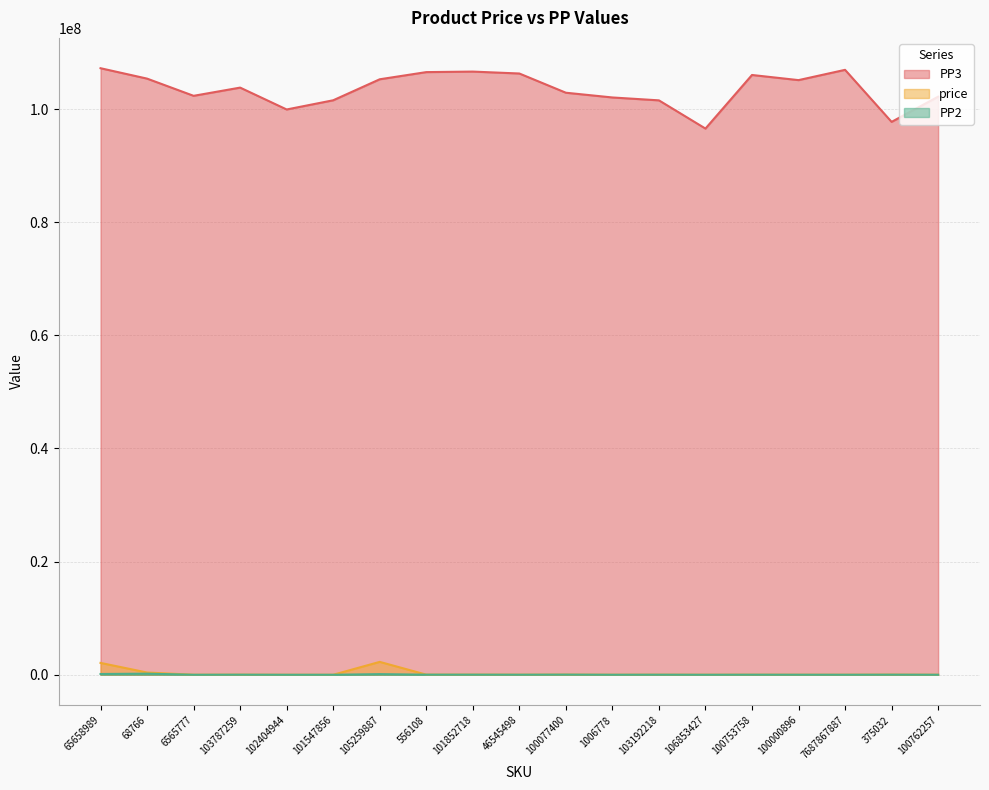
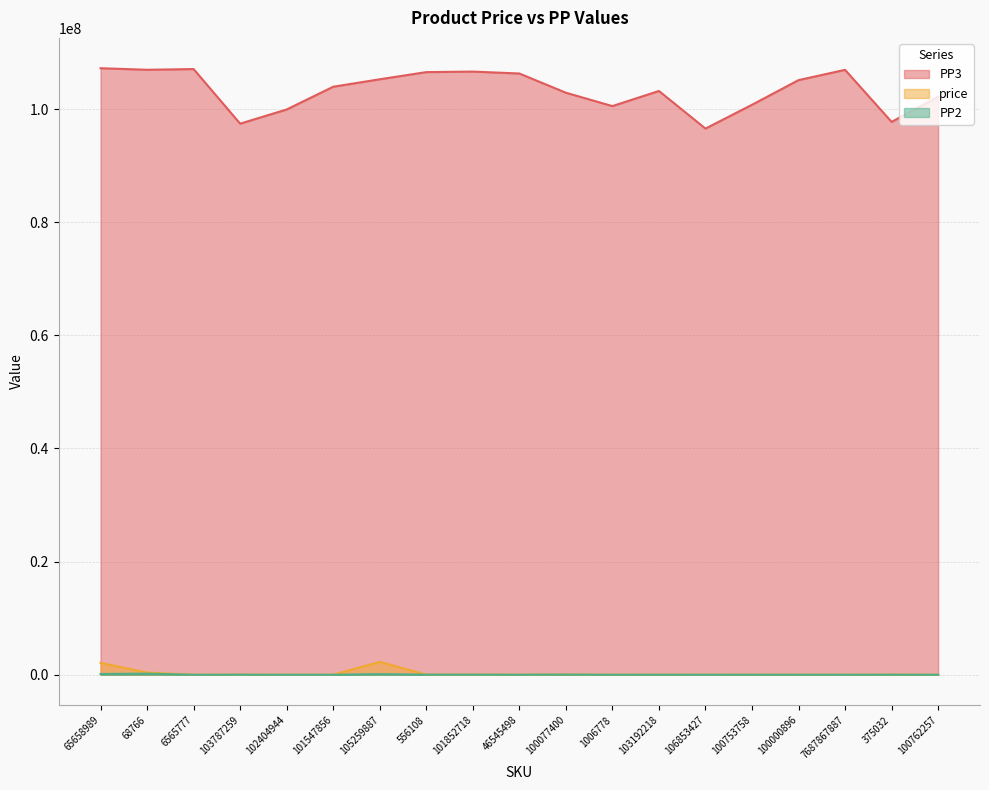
PP3, 68766: 105000000 -> 107000000
PP3, 6565777: 102000000 -> 107000000
PP3, 103787259: 104000000 -> 97000000
PP3, 101547856: 102000000 -> 104000000
PP3, 1006778: 102000000 -> 101000000
PP3, 103192218: 102000000 -> 103000000
PP3, 100753758: 106000000 -> 101000000
